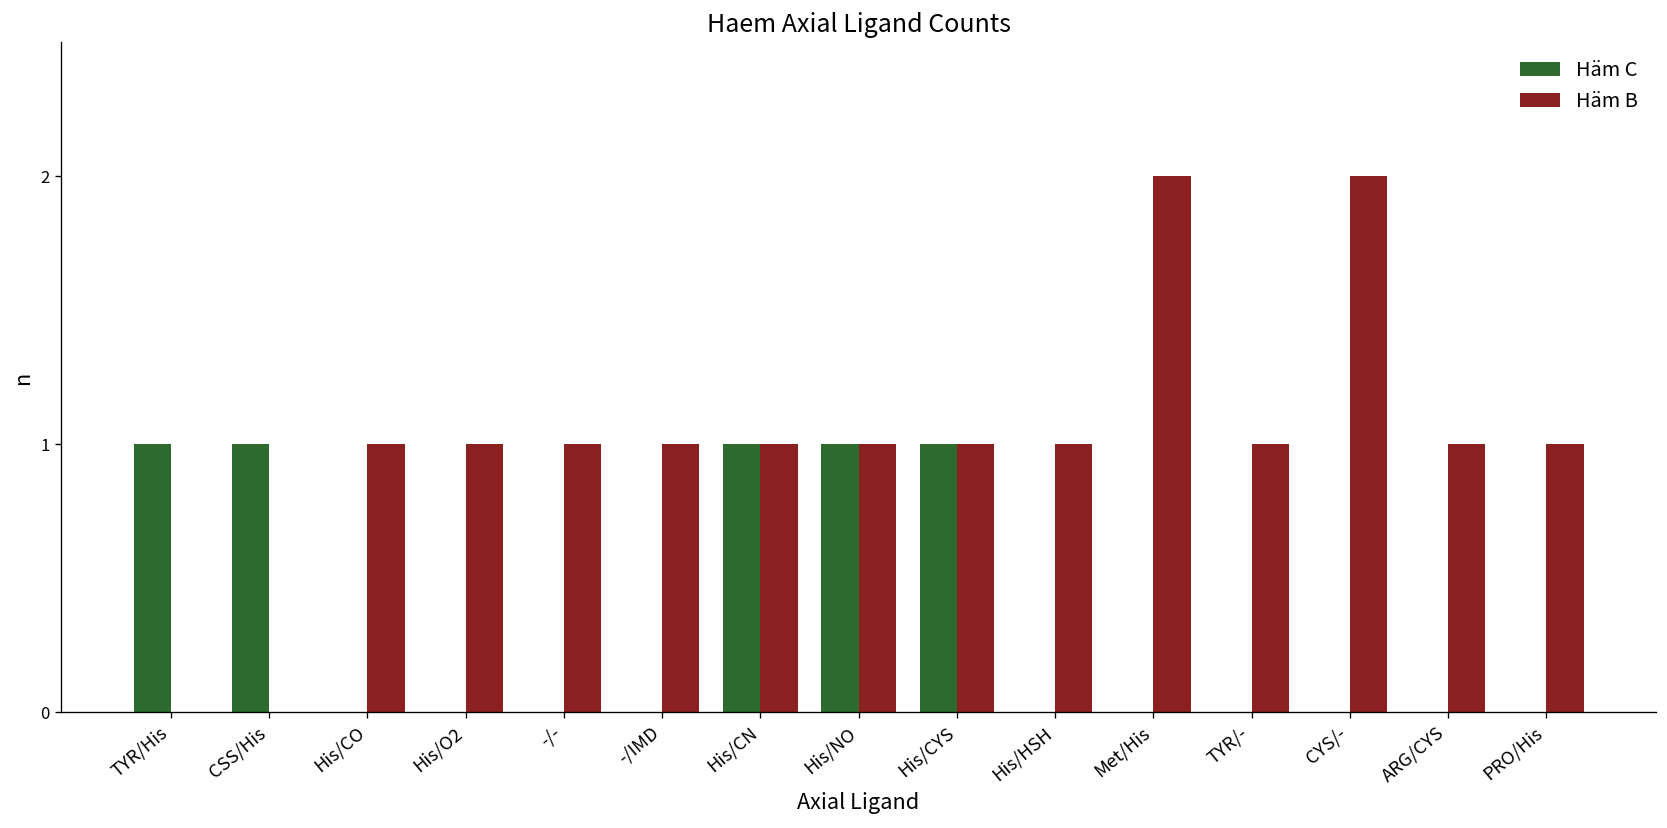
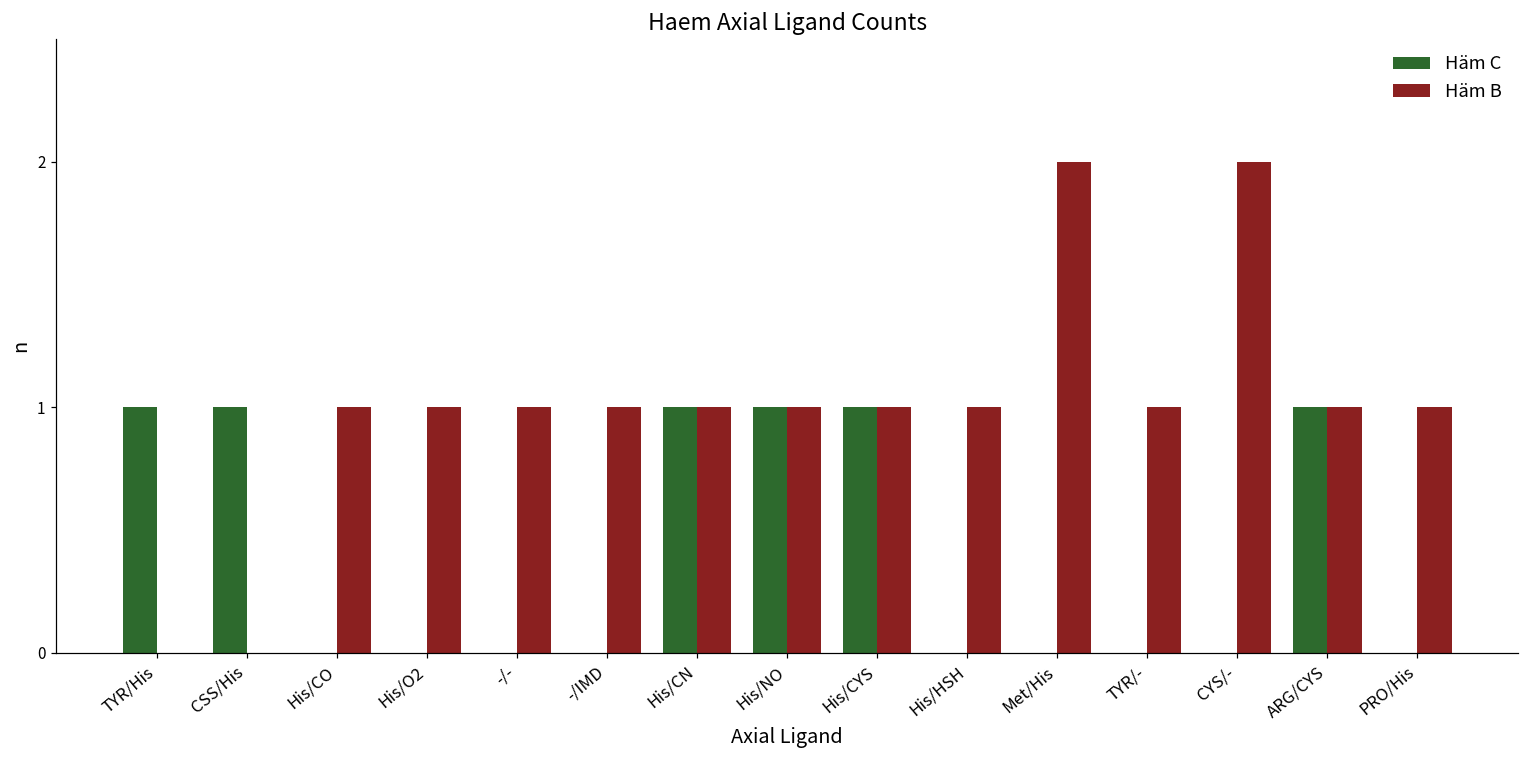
Häm C, ARG/CYS: 0 -> 1
